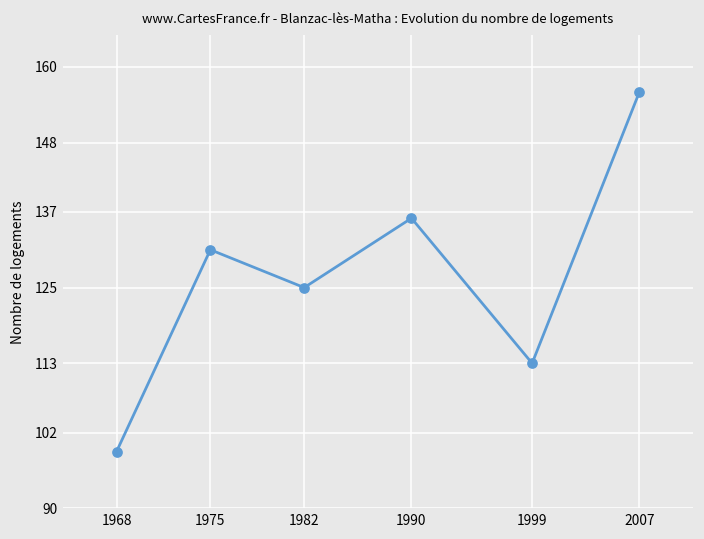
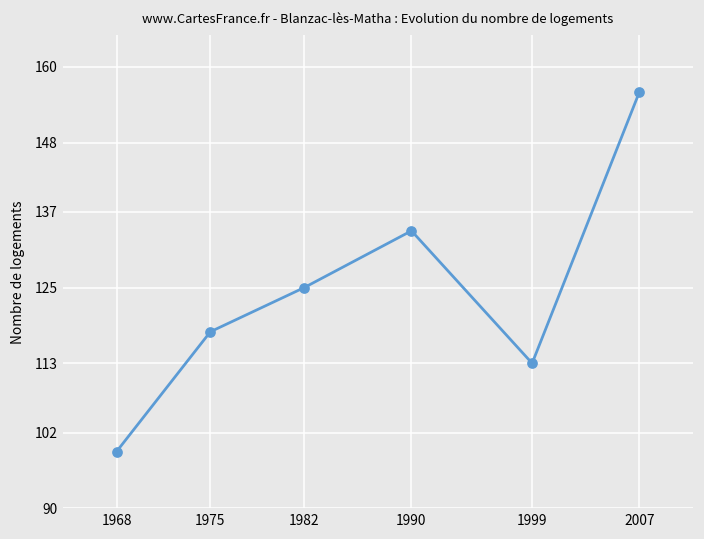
1975: 131 -> 118
1990: 136 -> 134
